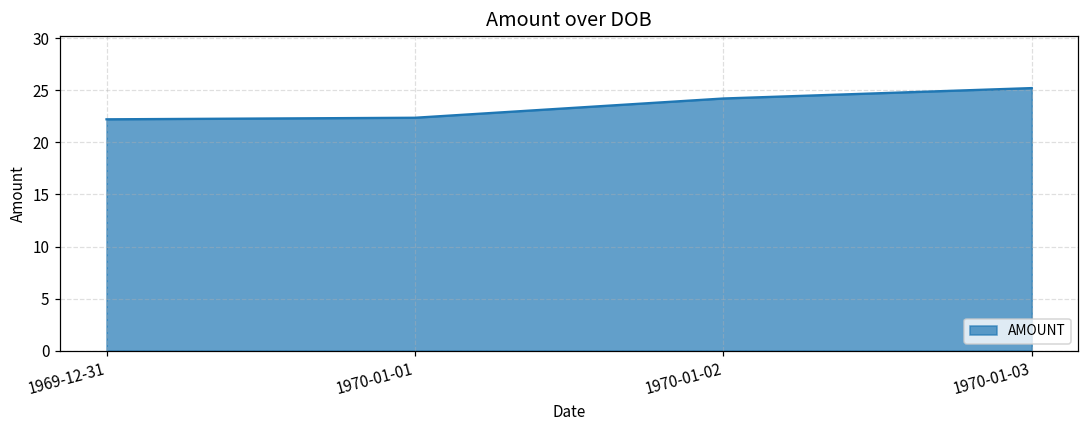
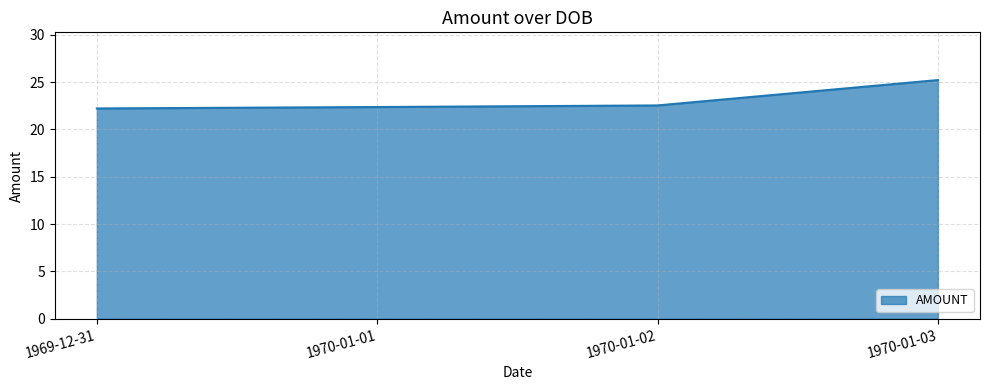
1970-01-02: 24 -> 23
